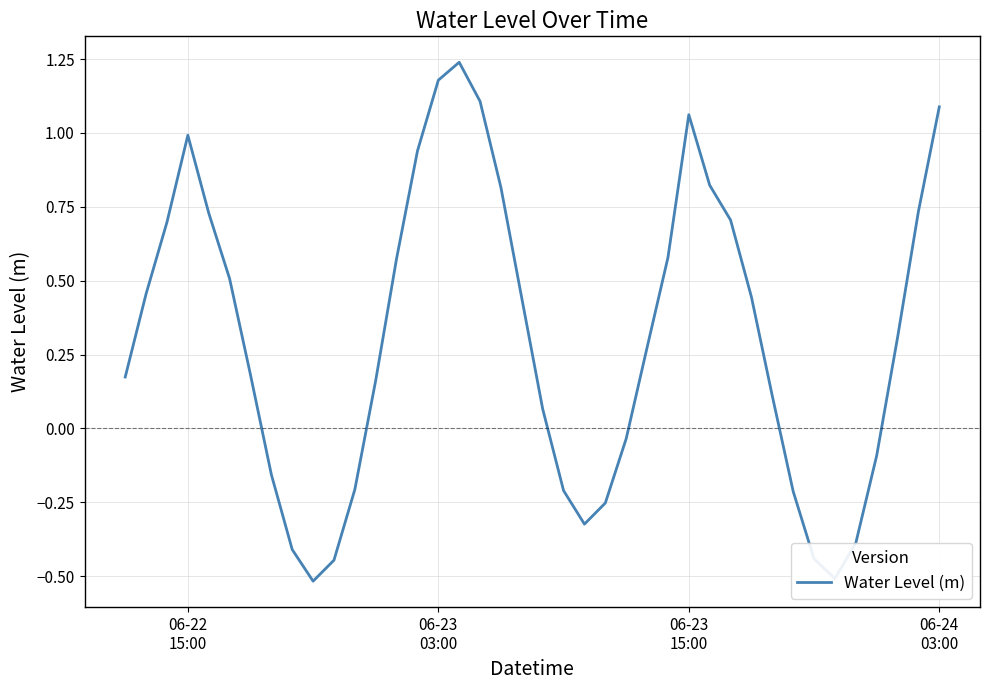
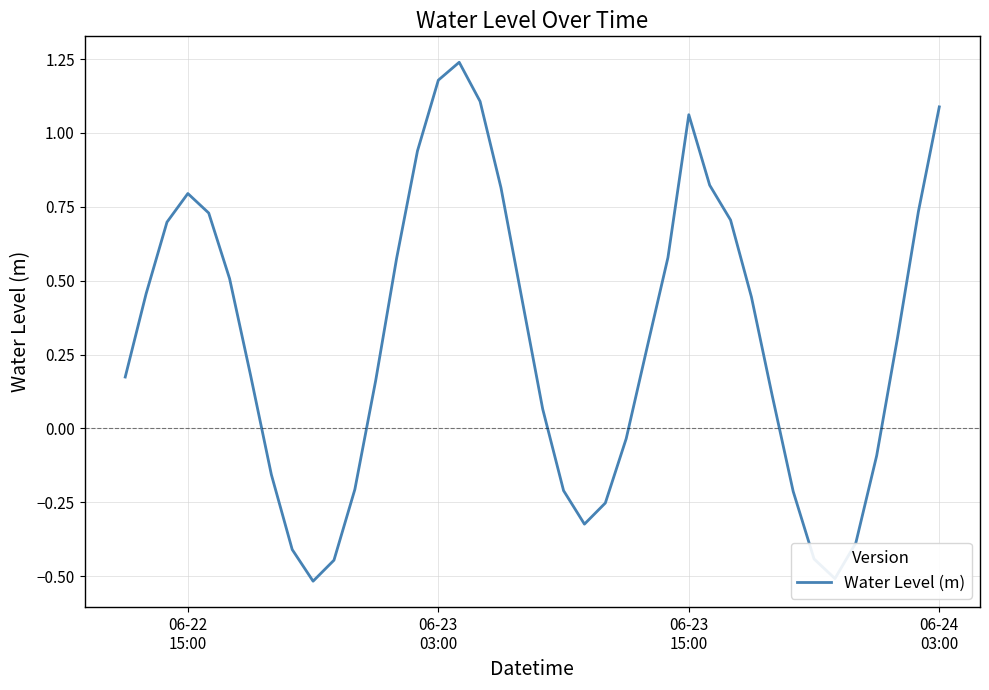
06-22 15:00: 0.99 -> 0.79
